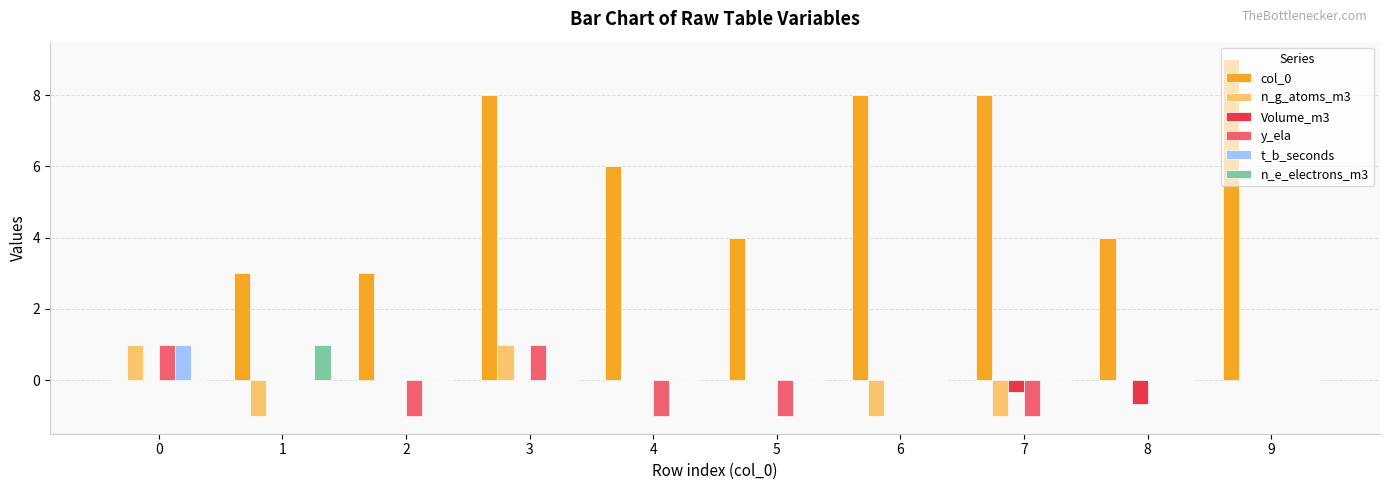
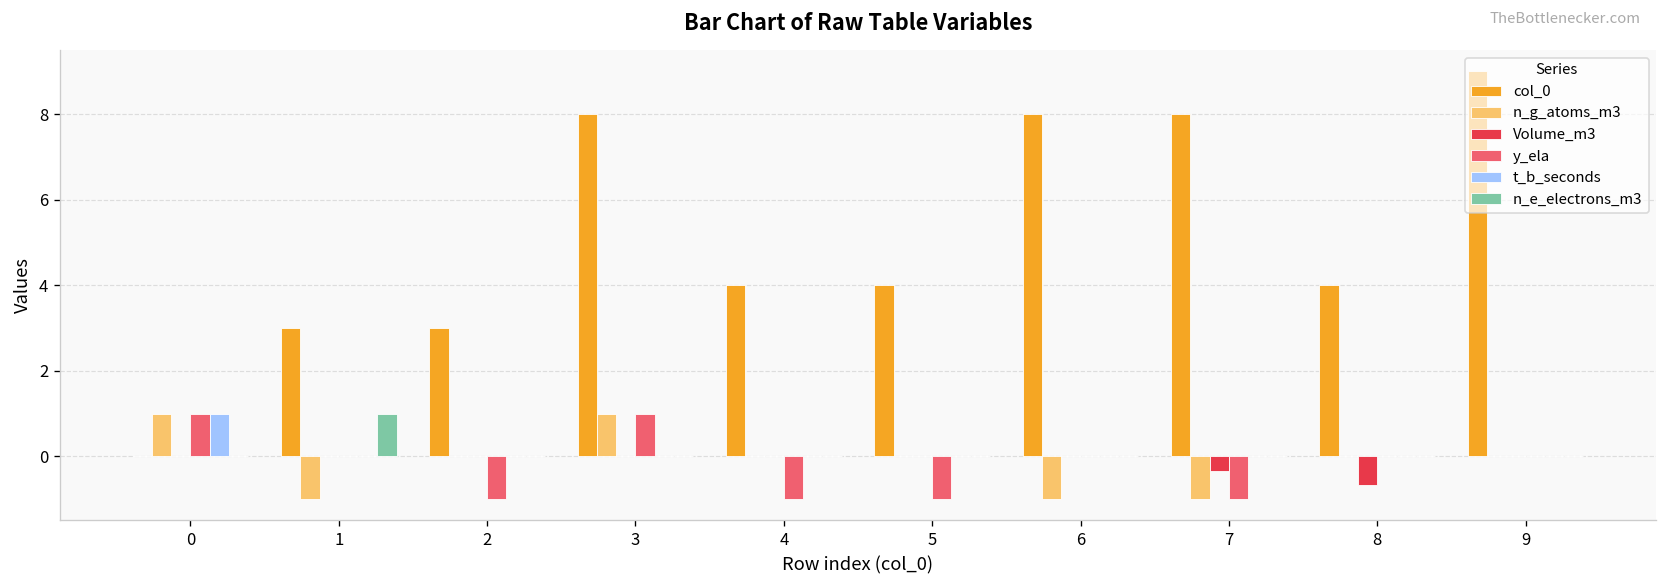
col_0, 4: 6 -> 4
